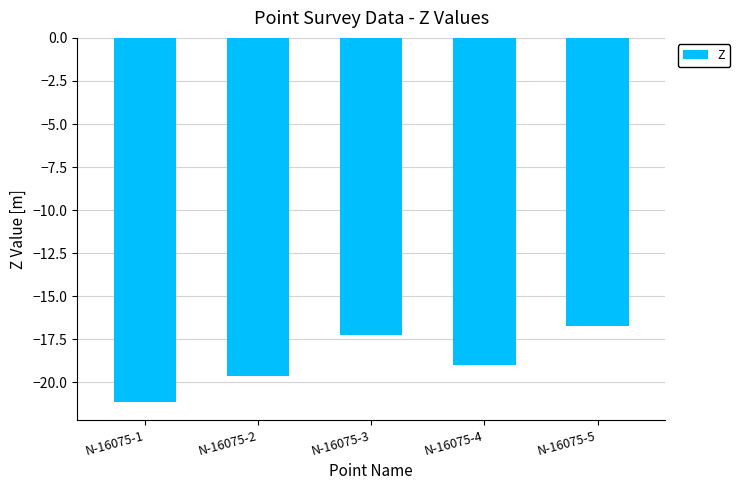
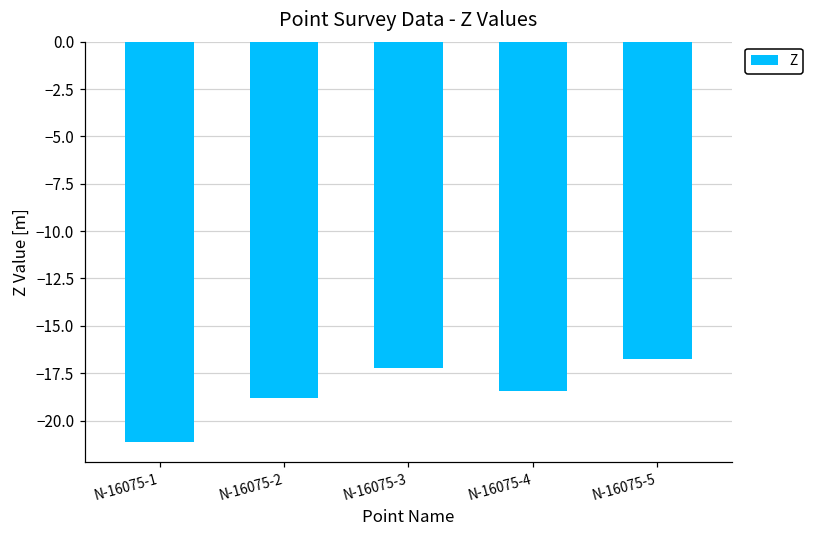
N-16075-2: -19.6 -> -18.8
N-16075-4: -19.0 -> -18.4
